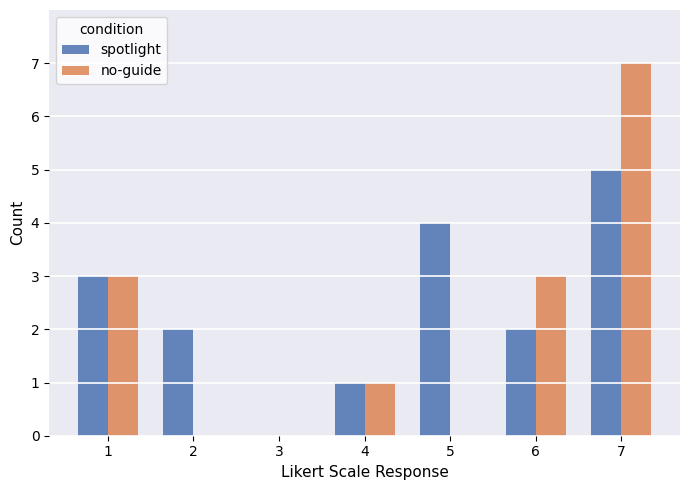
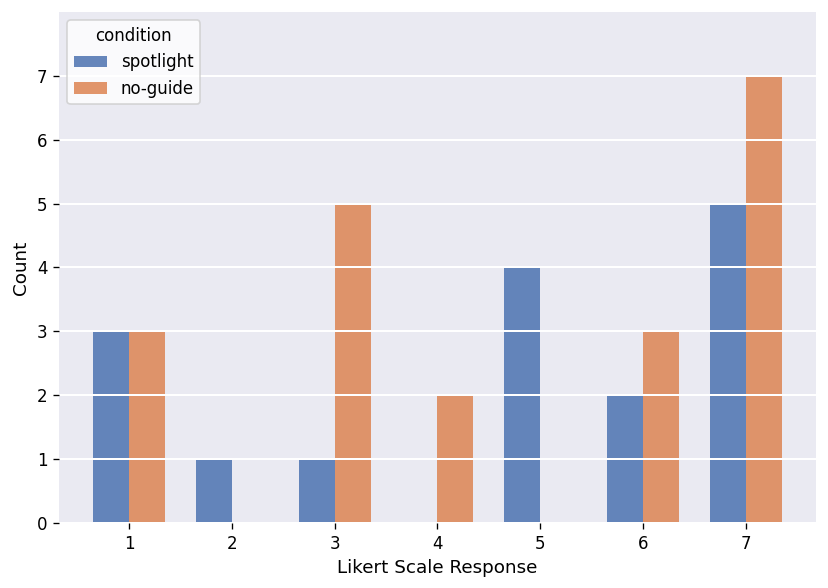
spotlight, 2: 2 -> 1
spotlight, 3: 0 -> 1
no-guide, 3: 0 -> 5
spotlight, 4: 1 -> 0
no-guide, 4: 1 -> 2
